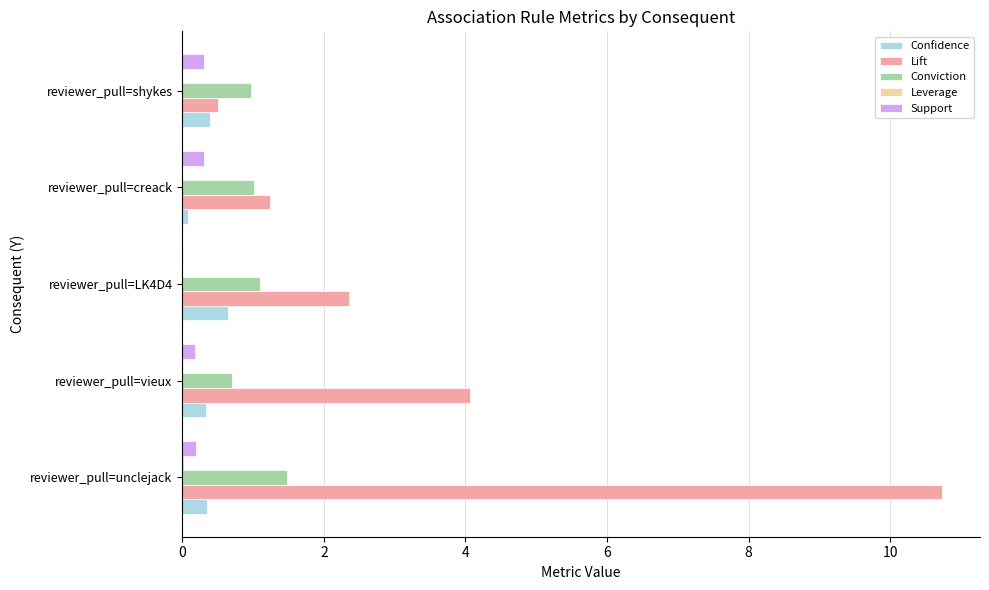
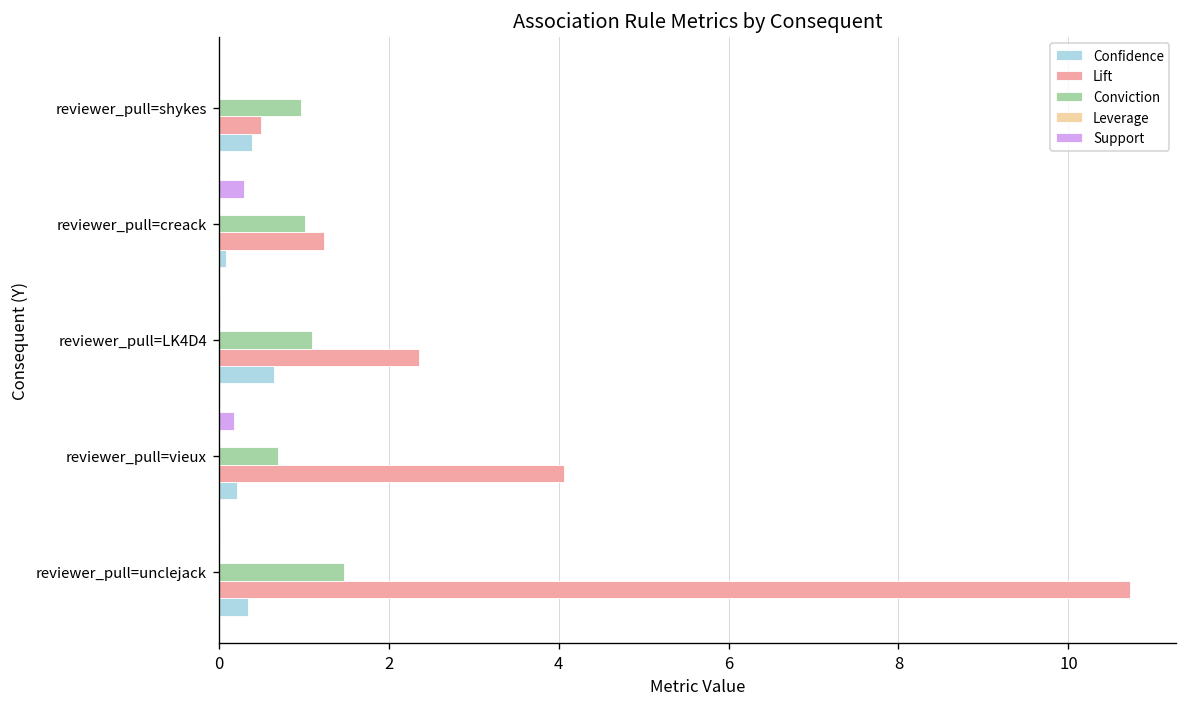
Support, reviewer_pull=shykes: 0.3 -> 0.0
Confidence, reviewer_pull=vieux: 0.3 -> 0.2
Support, reviewer_pull=unclejack: 0.2 -> 0.0
